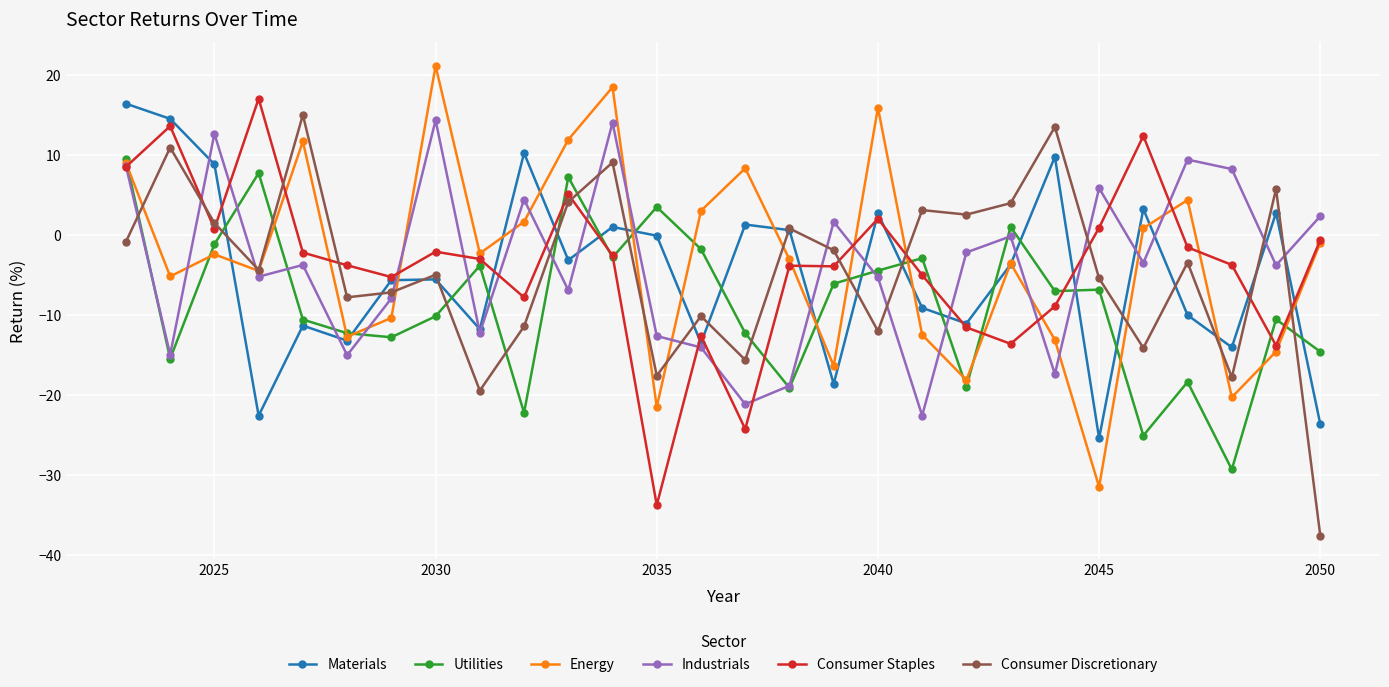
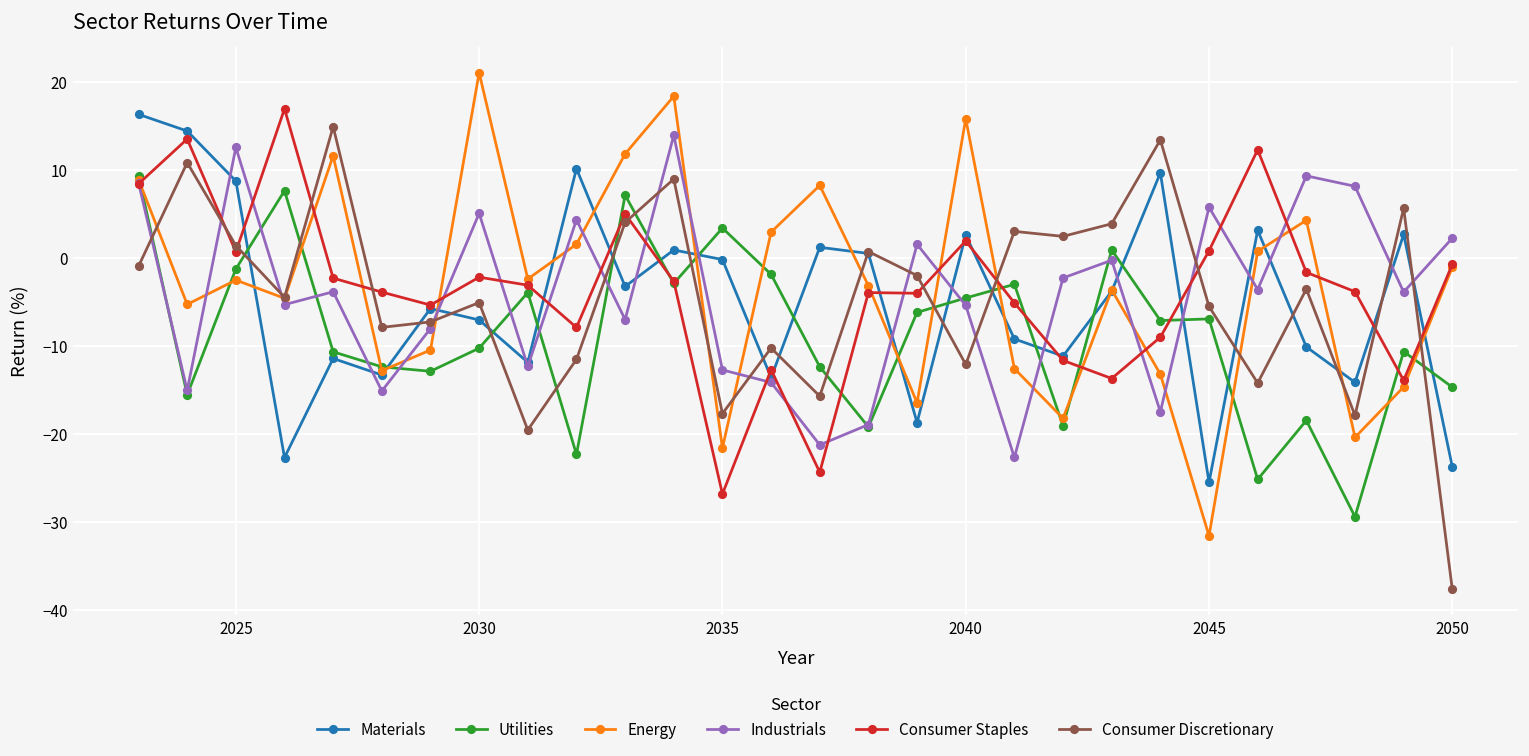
Materials, 2030: -6 -> -7
Industrials, 2030: 14 -> 5
Consumer Staples, 2035: -34 -> -27
